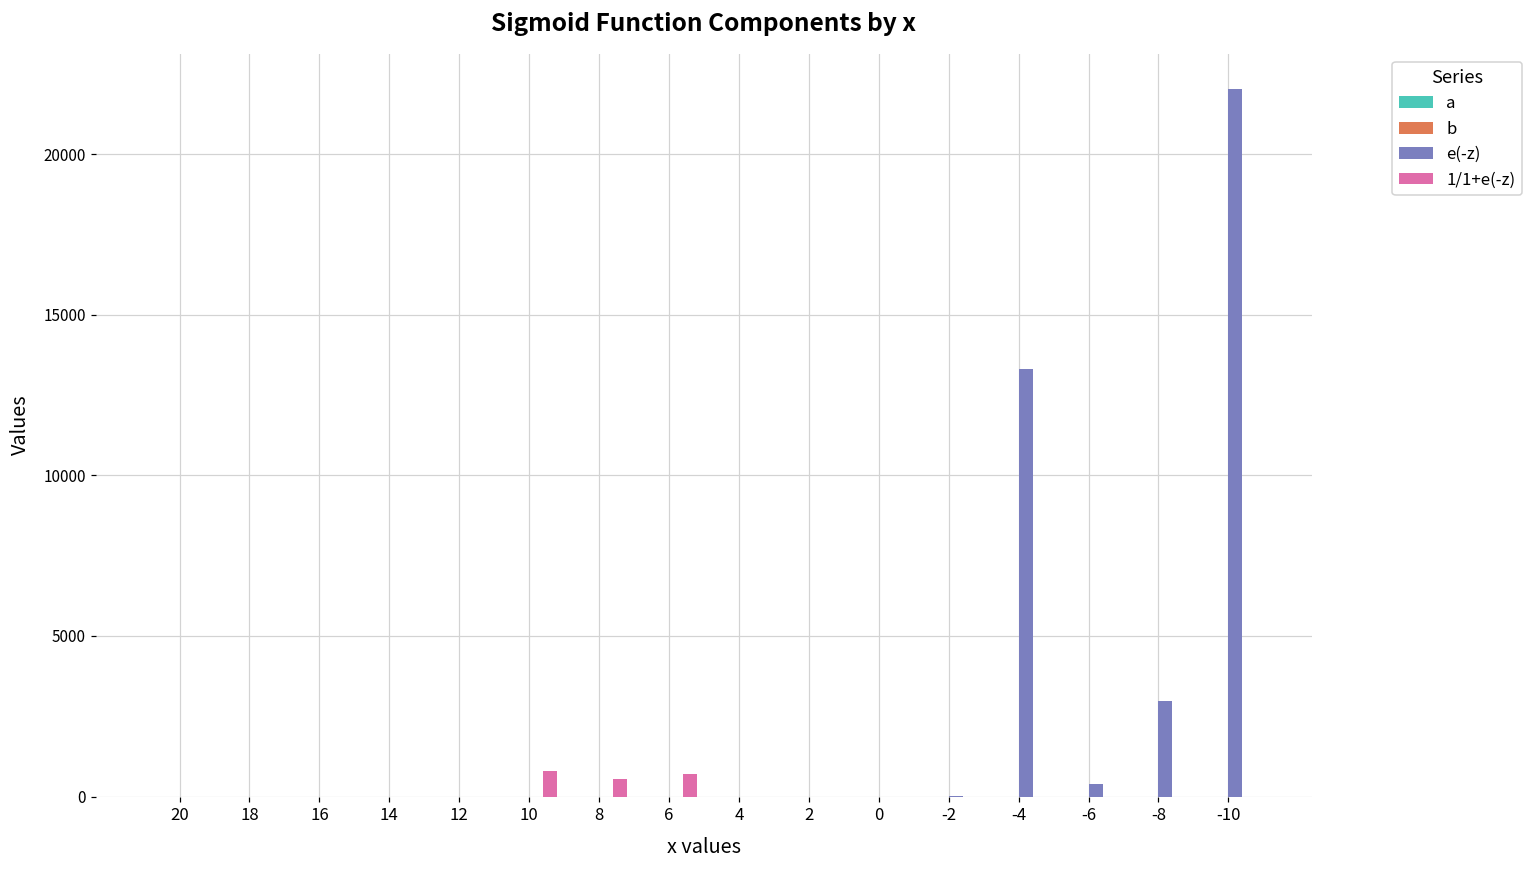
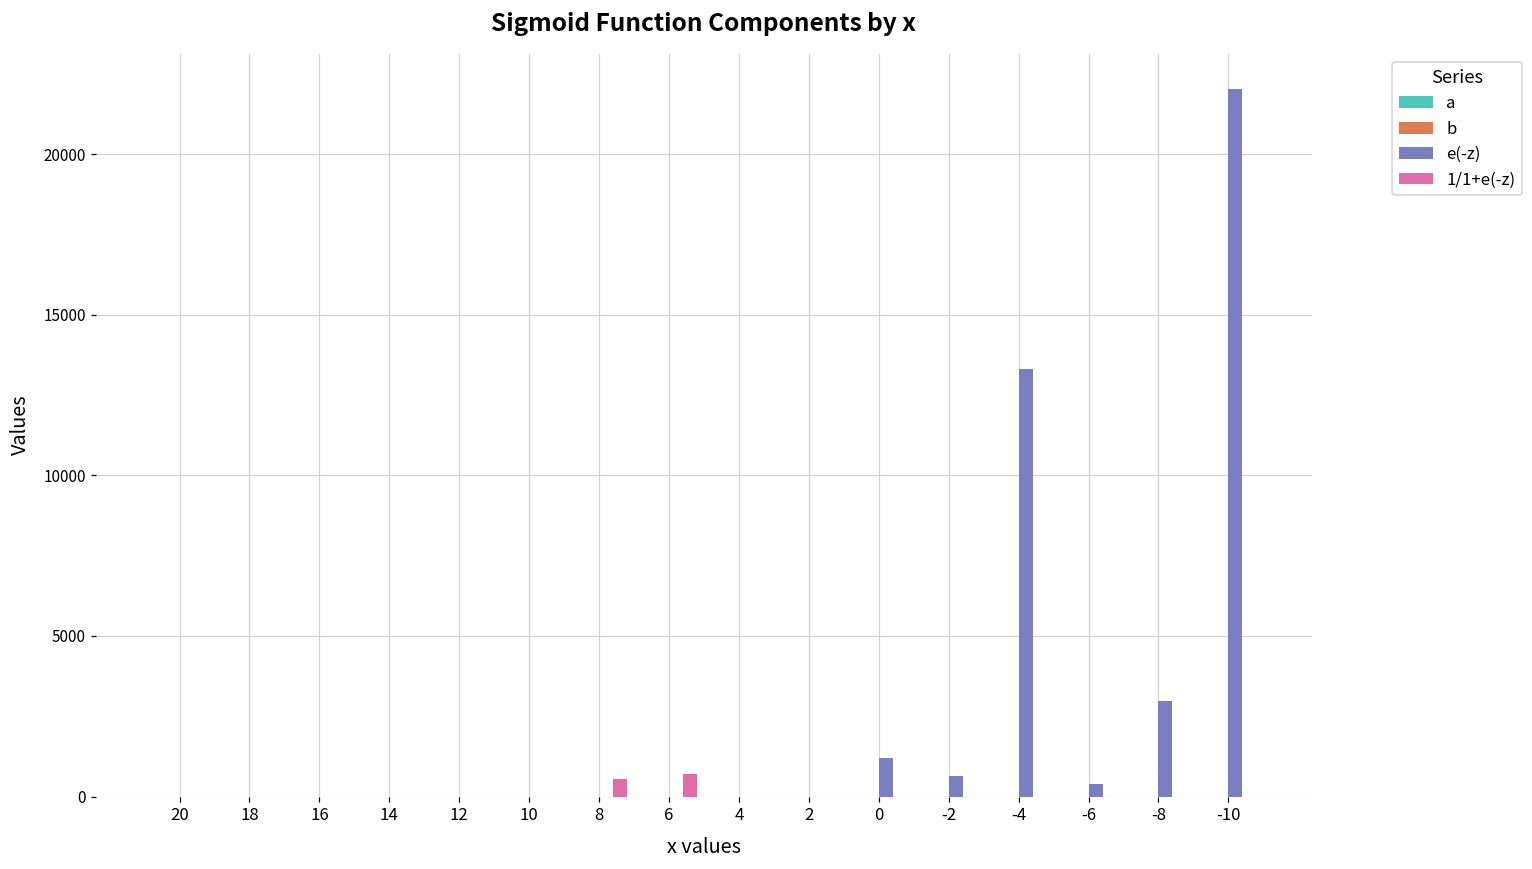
1/1+e(-z), 10: 800 -> 0
e(-z), 0: 0 -> 1200
e(-z), -2: 0 -> 600
